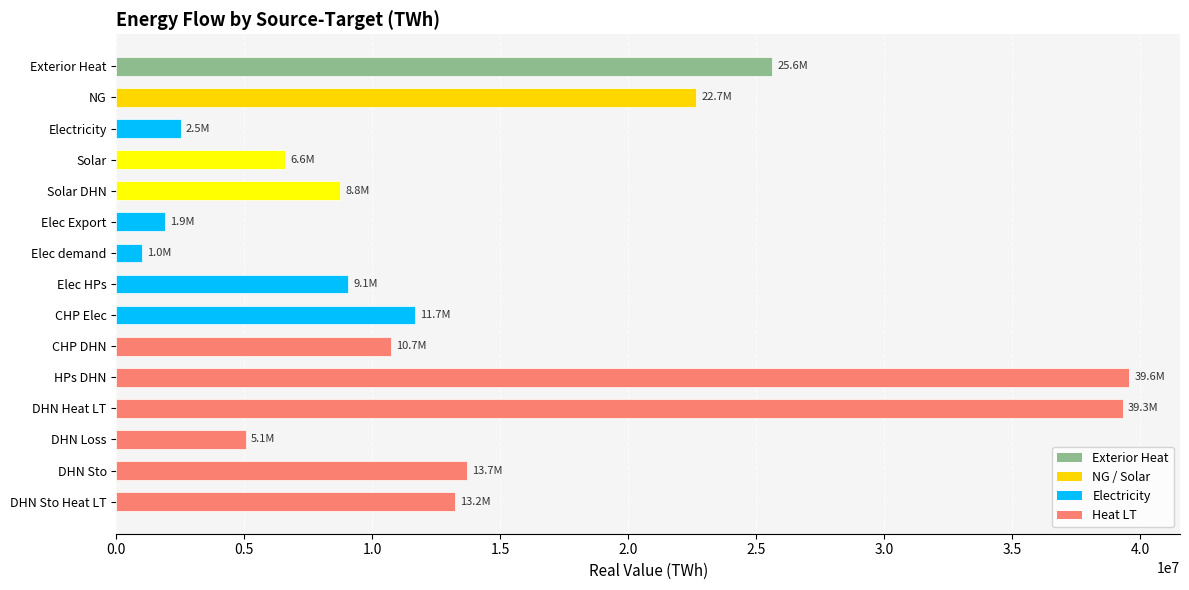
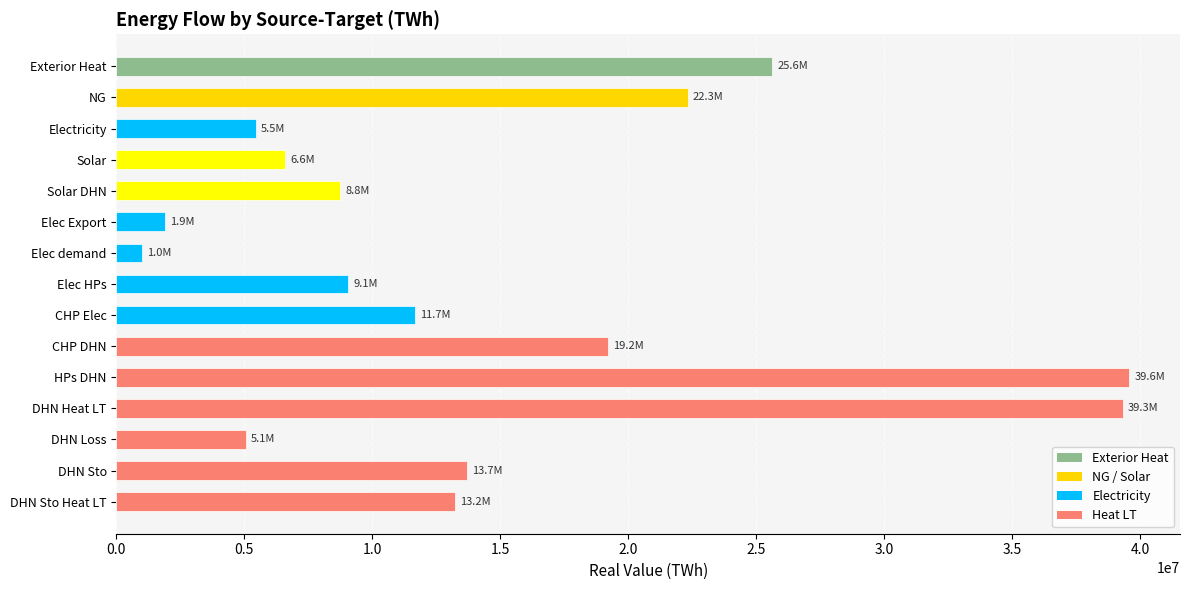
NG: 22.7M -> 22.3M
Electricity: 2.5M -> 5.5M
CHP DHN: 10.7M -> 19.2M
